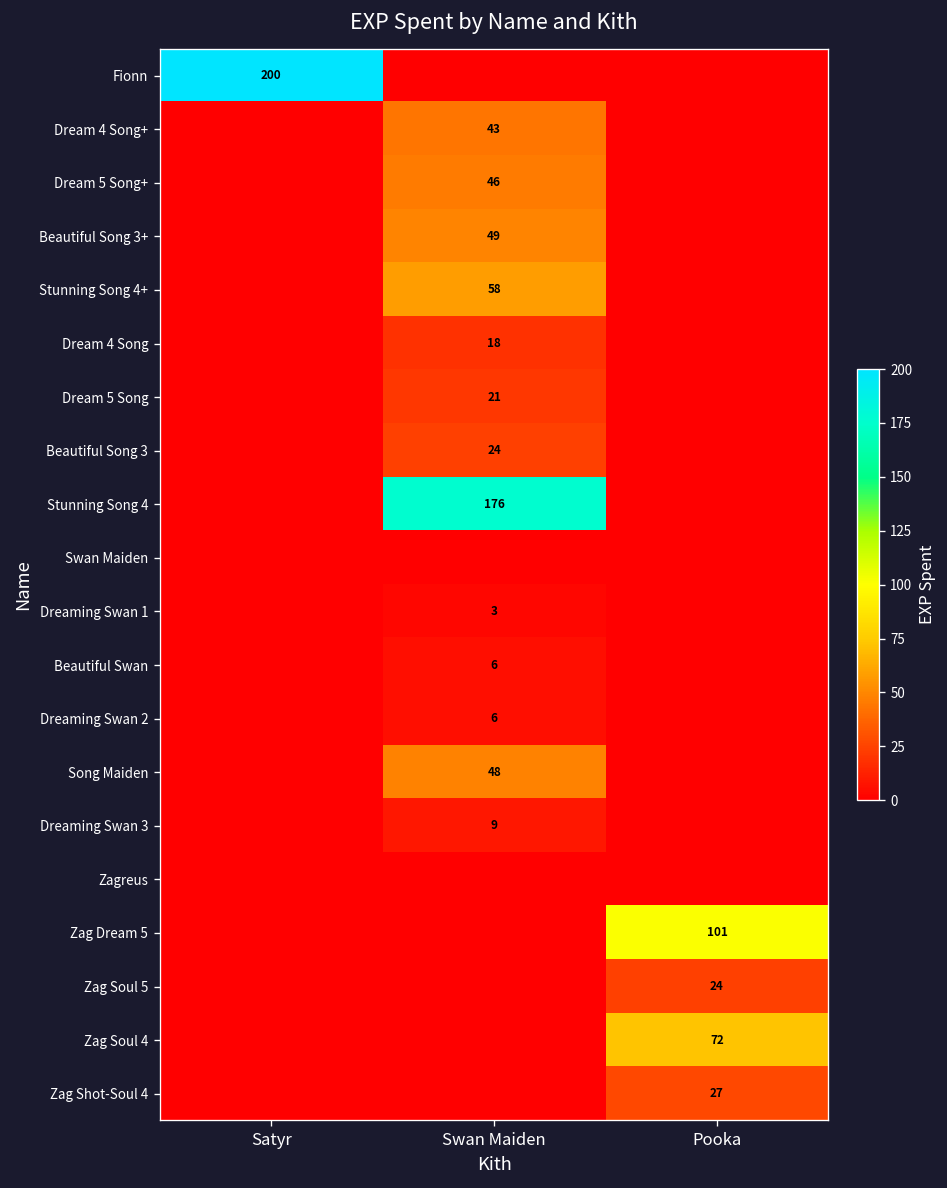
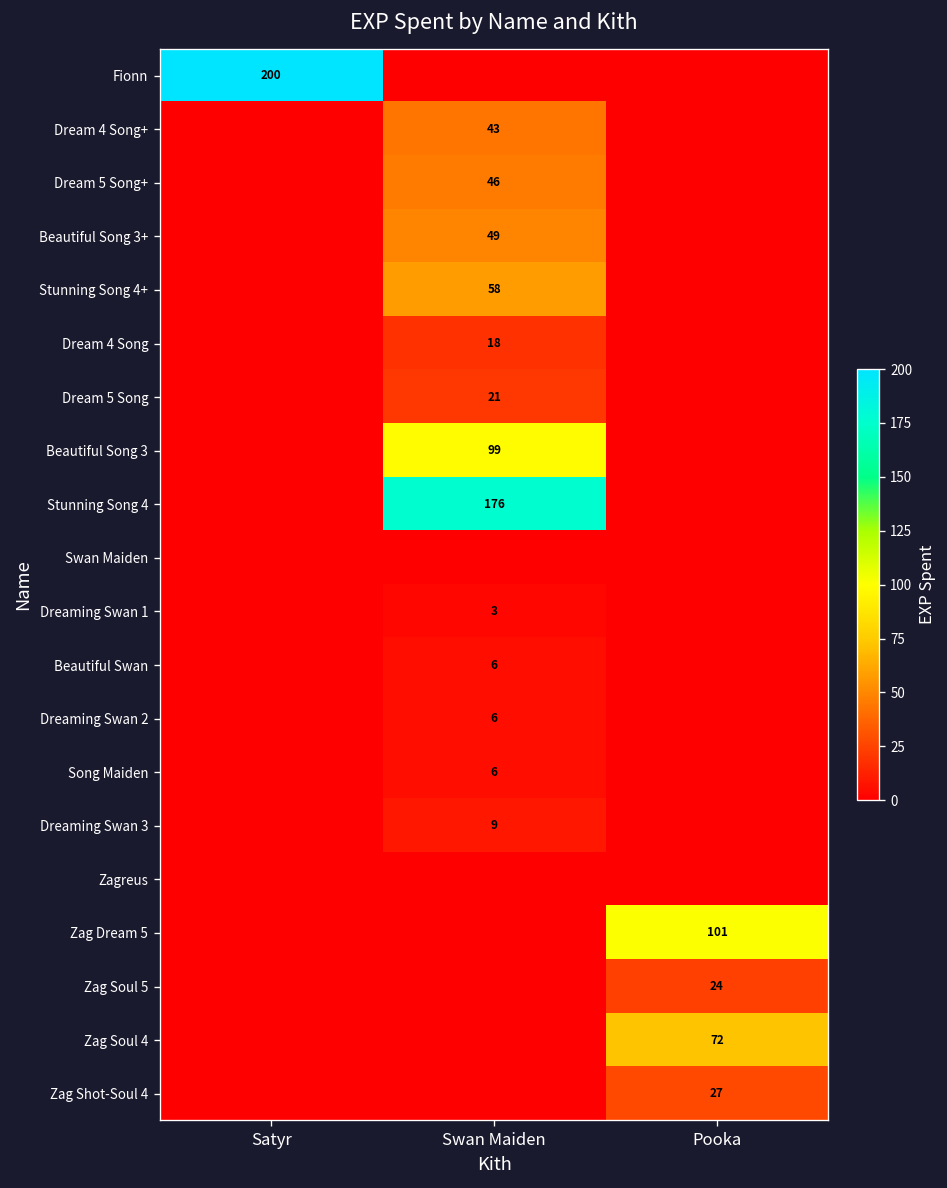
Beautiful Song 3, Swan Maiden: 24 -> 99
Song Maiden, Swan Maiden: 48 -> 6
